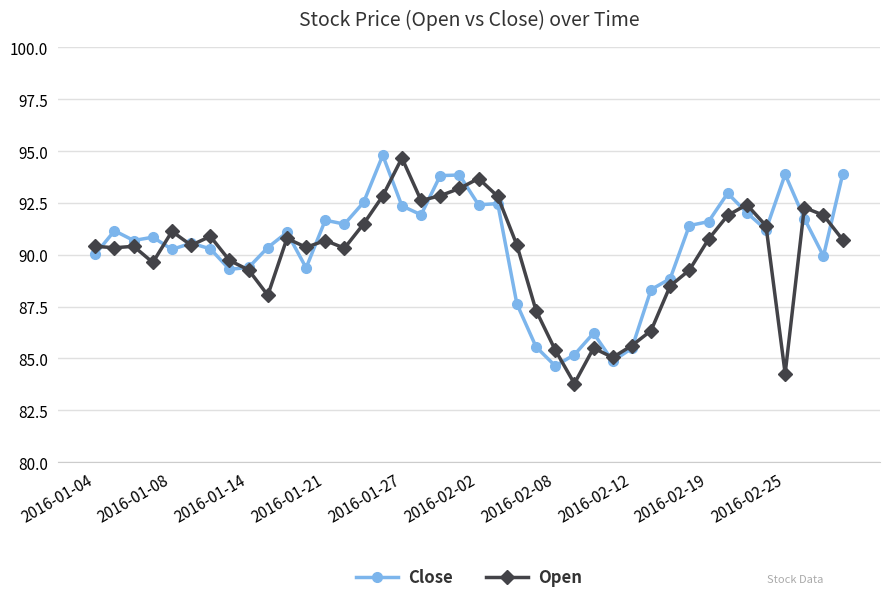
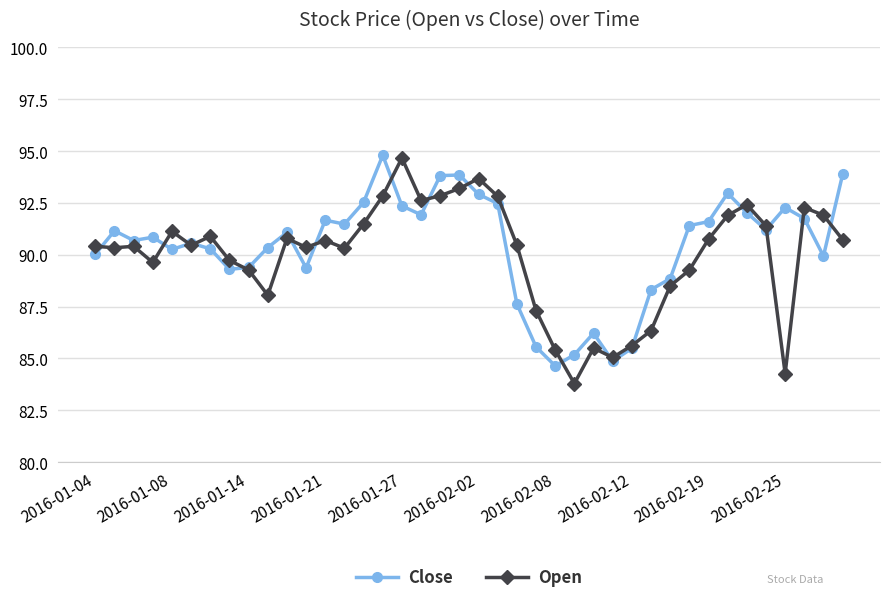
Close, 2016-02-02: 92.4 -> 92.9
Close, 2016-02-25: 93.9 -> 92.3
